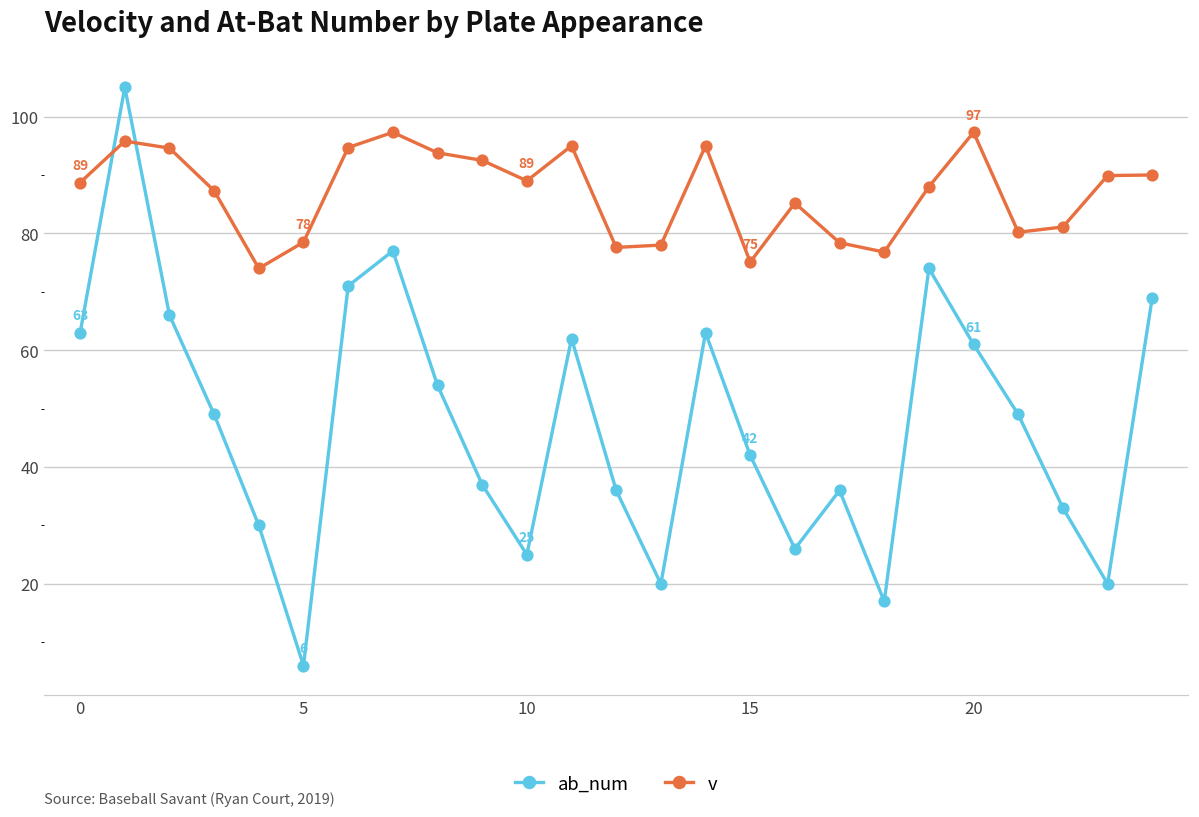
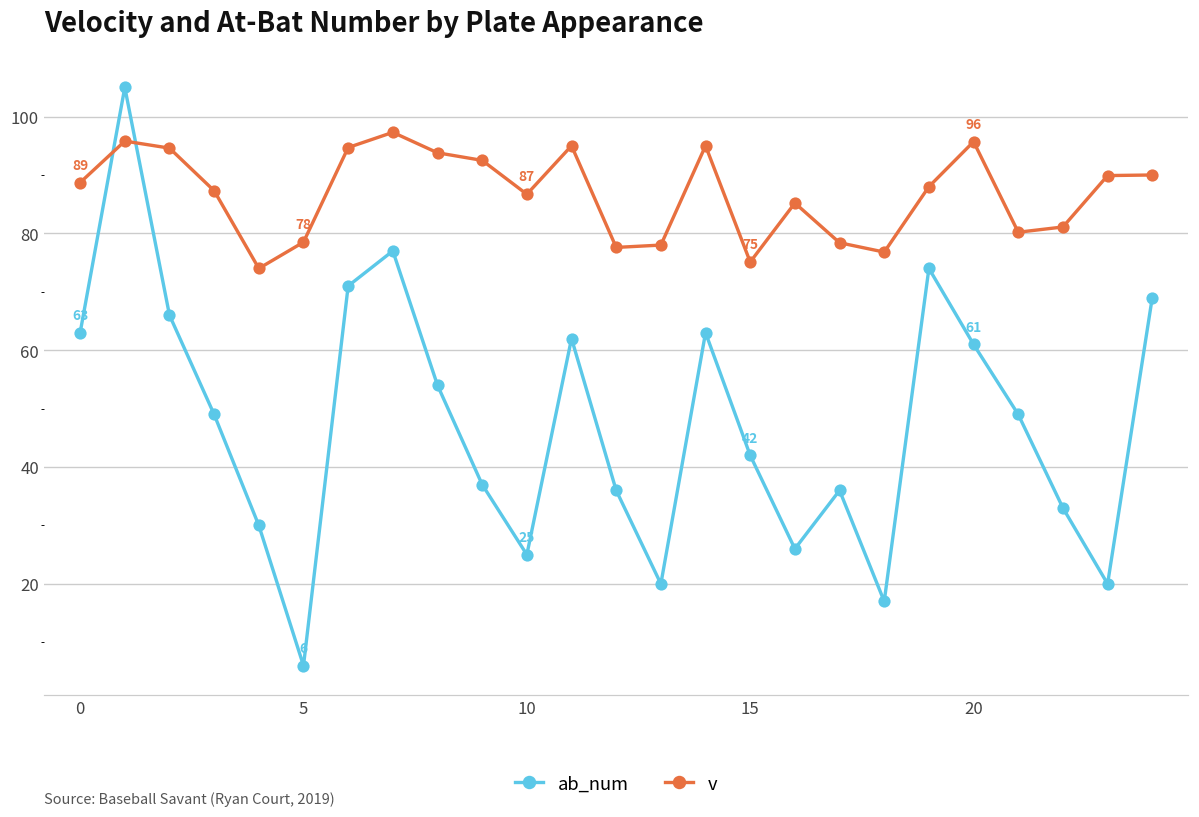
v, 10: 89 -> 87
v, 20: 97 -> 96
